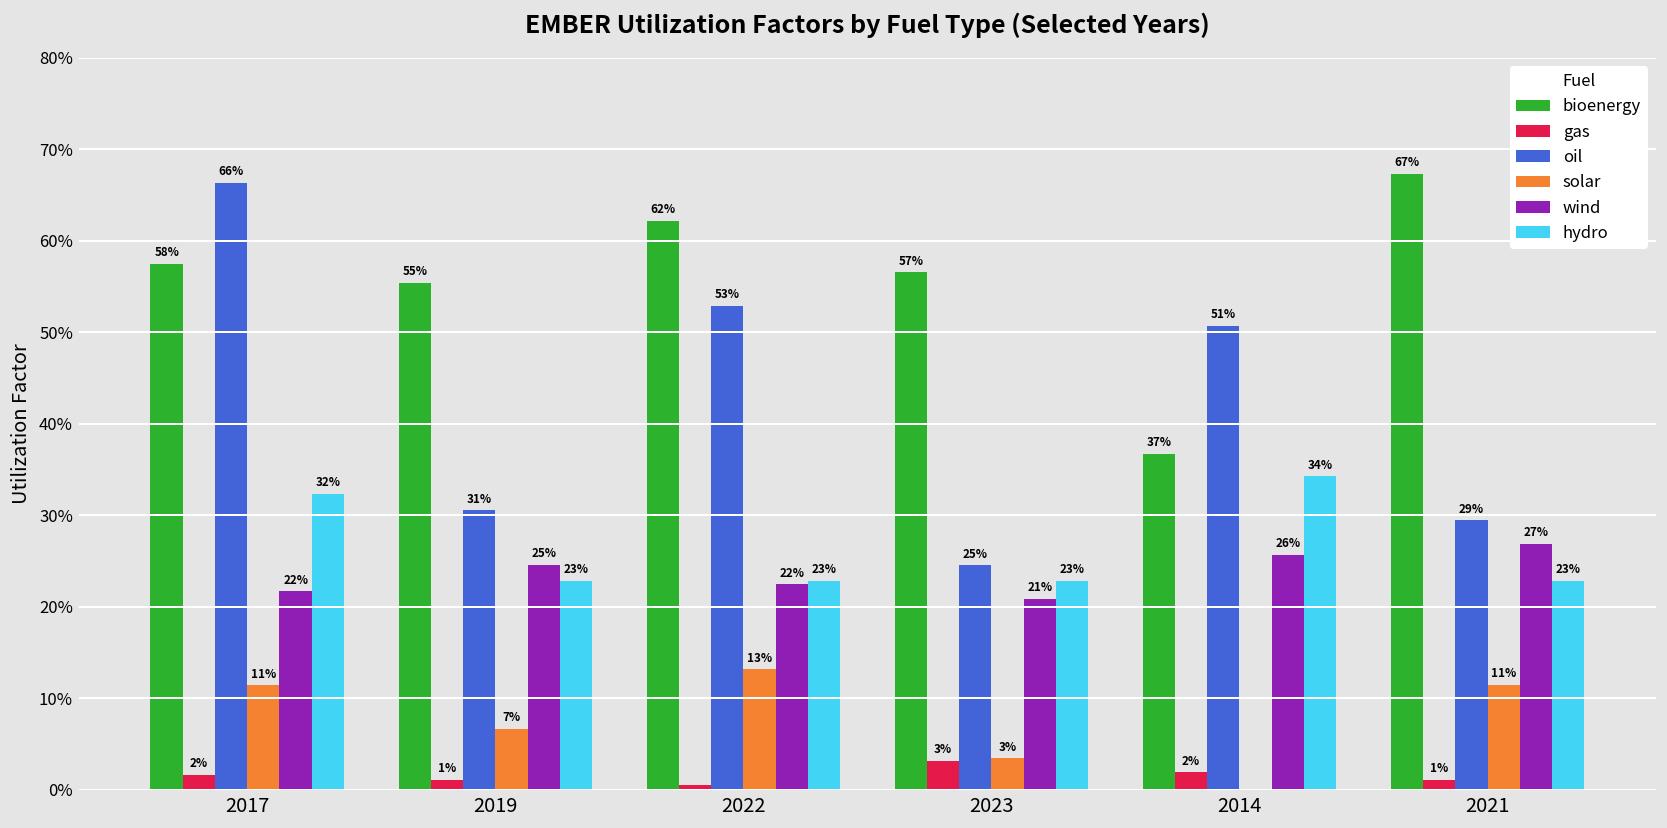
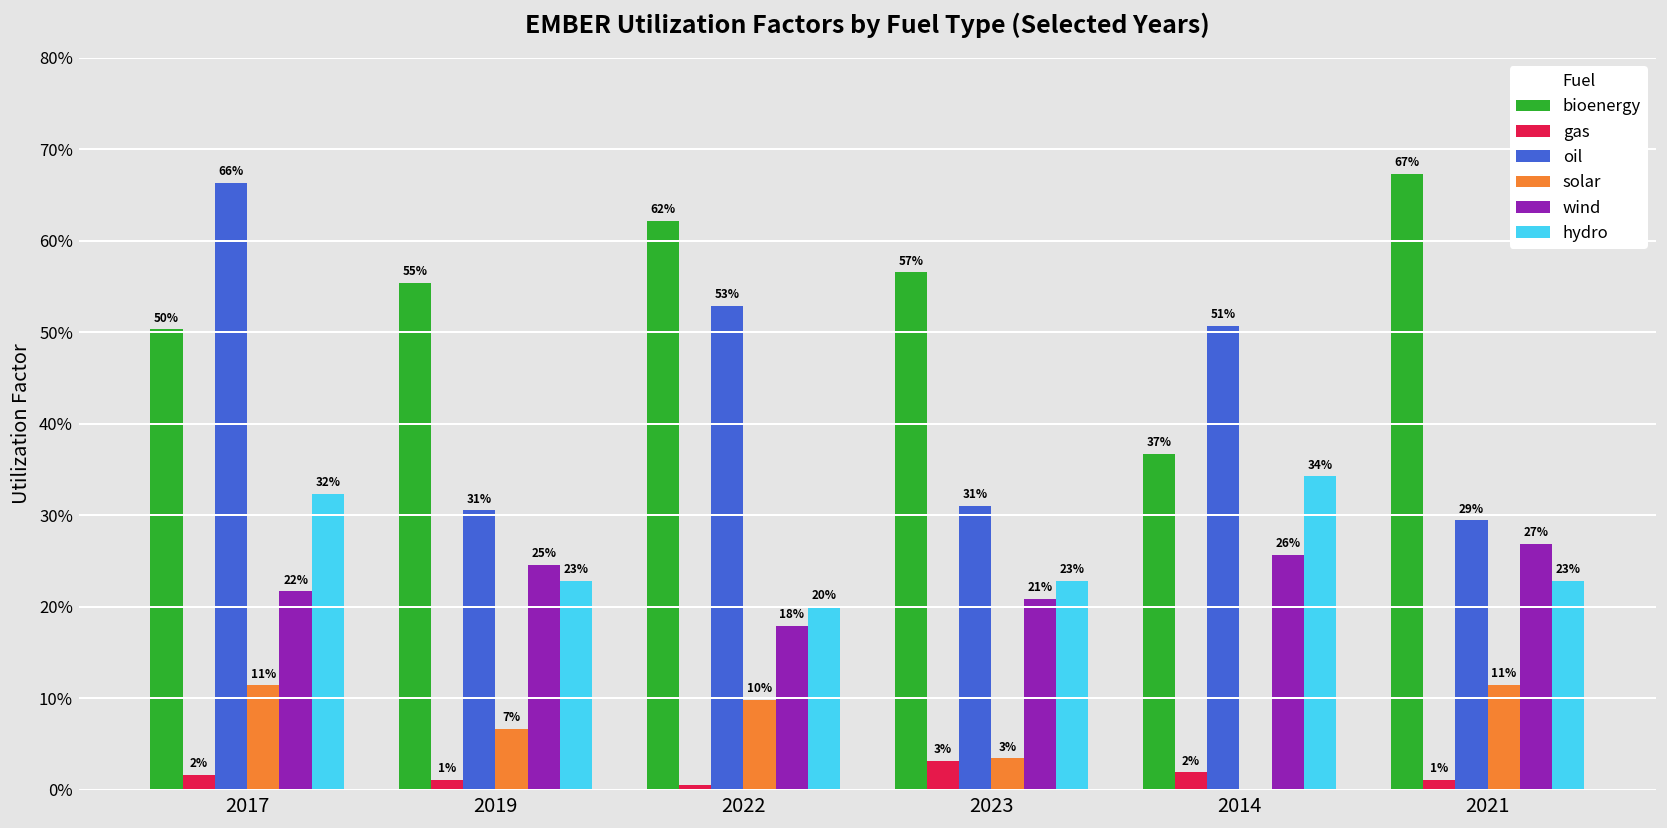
bioenergy, 2017: 58% -> 50%
solar, 2022: 13% -> 10%
wind, 2022: 22% -> 18%
hydro, 2022: 23% -> 20%
oil, 2023: 25% -> 31%
